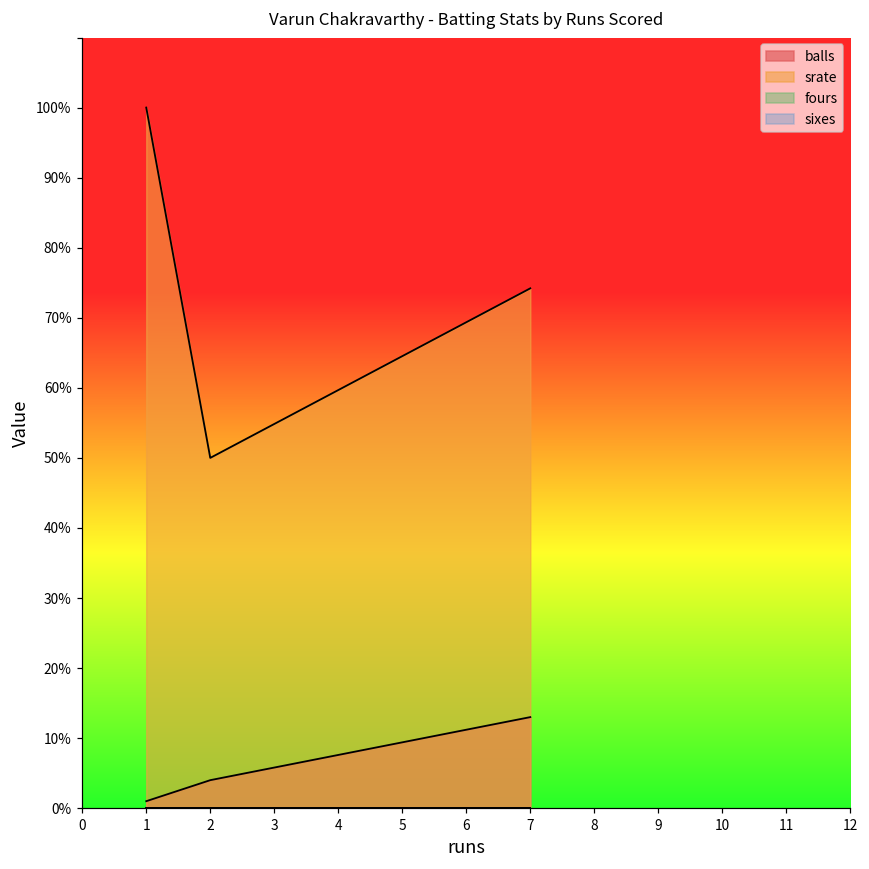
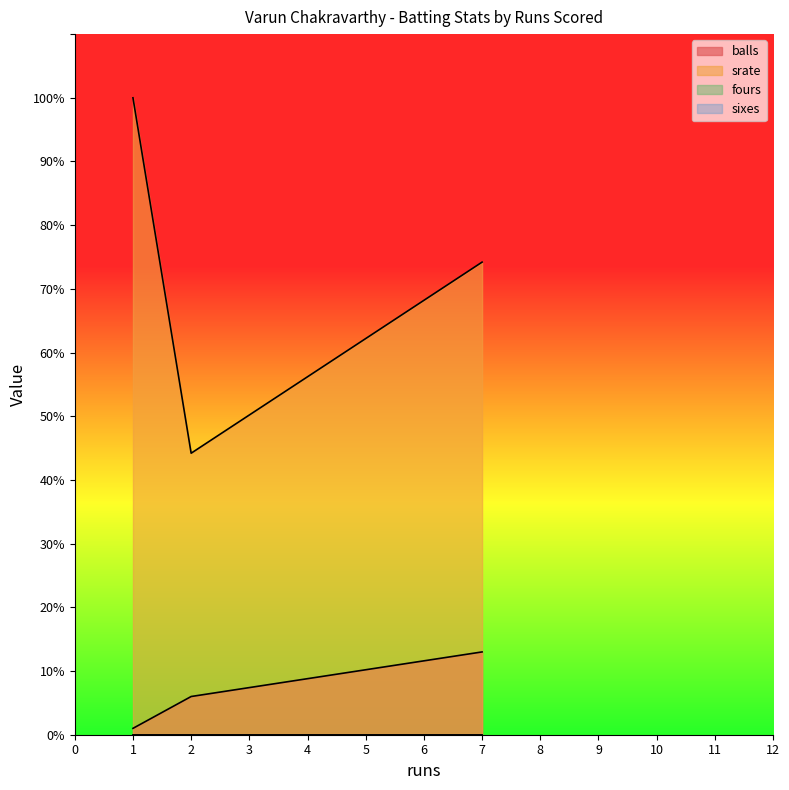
balls, 2: 4% -> 6%
srate, 2: 50% -> 44%
